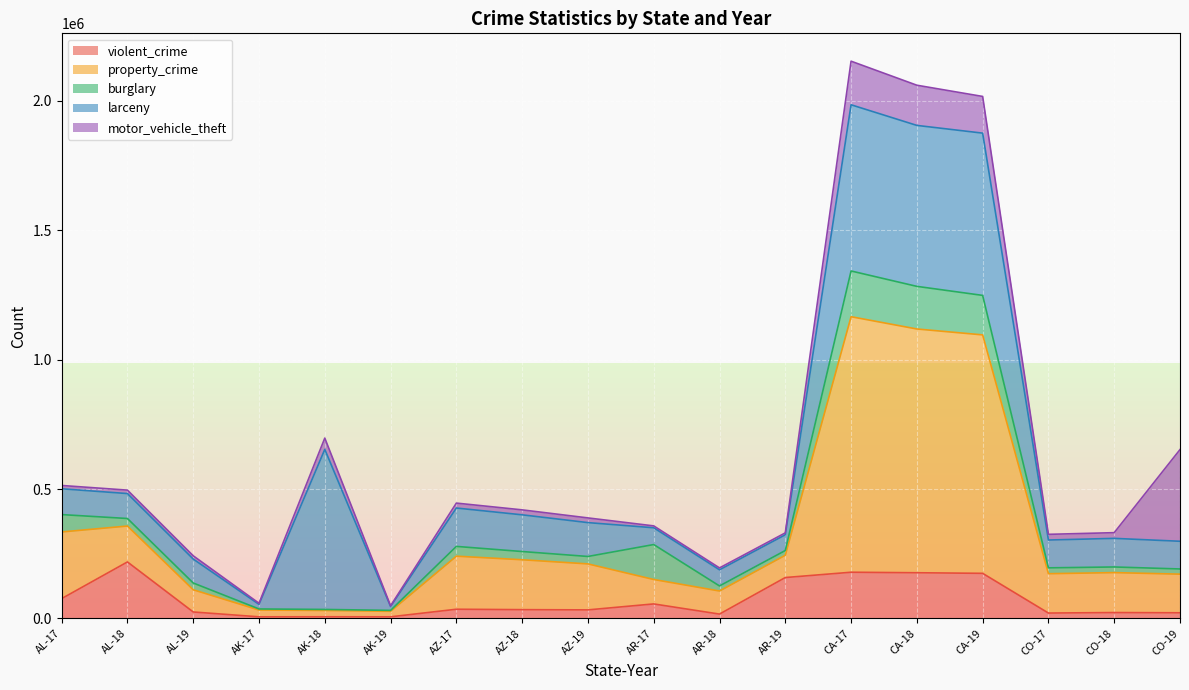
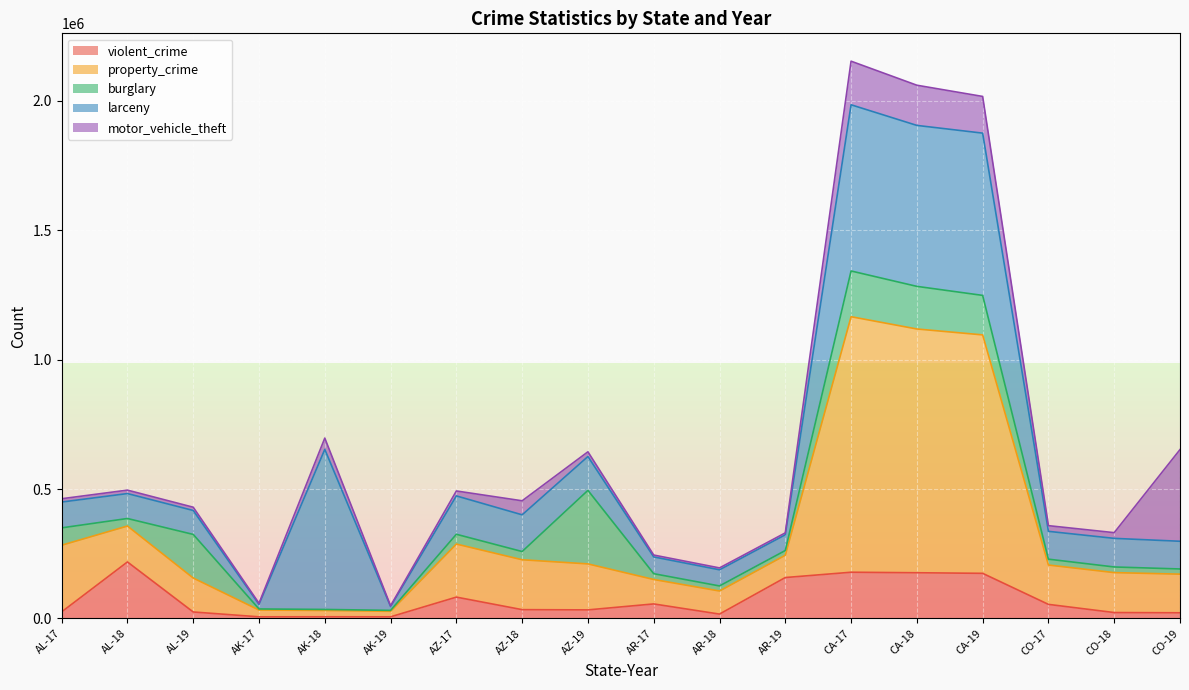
violent_crime, AL-17: 80000 -> 30000
property_crime, AL-19: 90000 -> 130000
burglary, AL-19: 30000 -> 170000
violent_crime, AZ-17: 40000 -> 80000
motor_vehicle_theft, AZ-18: 20000 -> 50000
burglary, AZ-19: 30000 -> 280000
burglary, AR-17: 130000 -> 20000
violent_crime, CO-17: 20000 -> 50000
